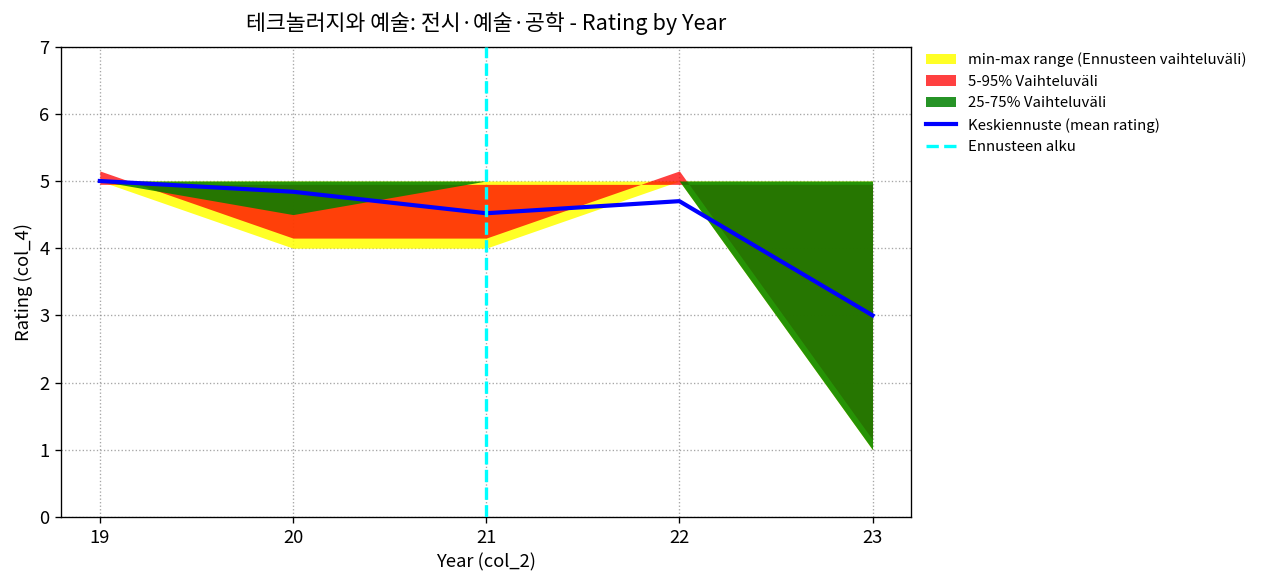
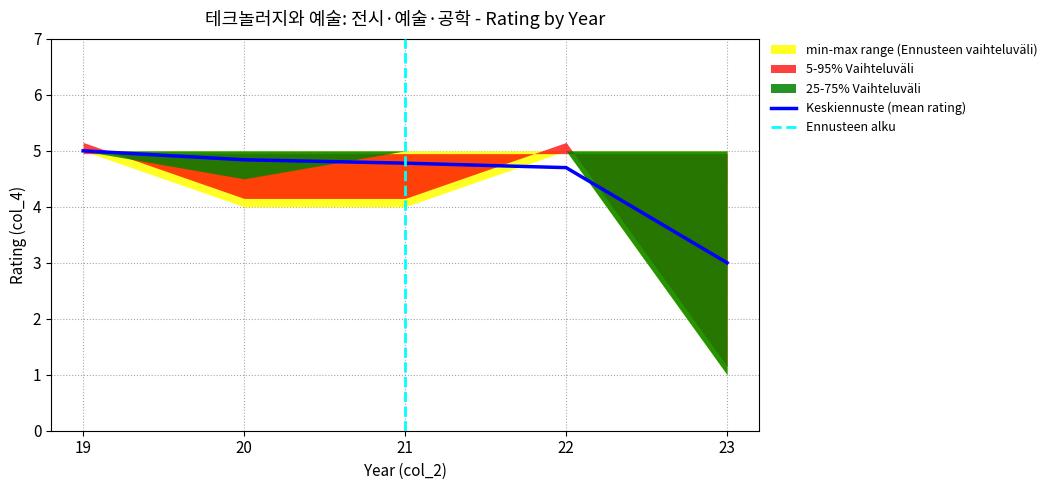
Keskiennuste (mean rating), 21: 4.5 -> 4.8
